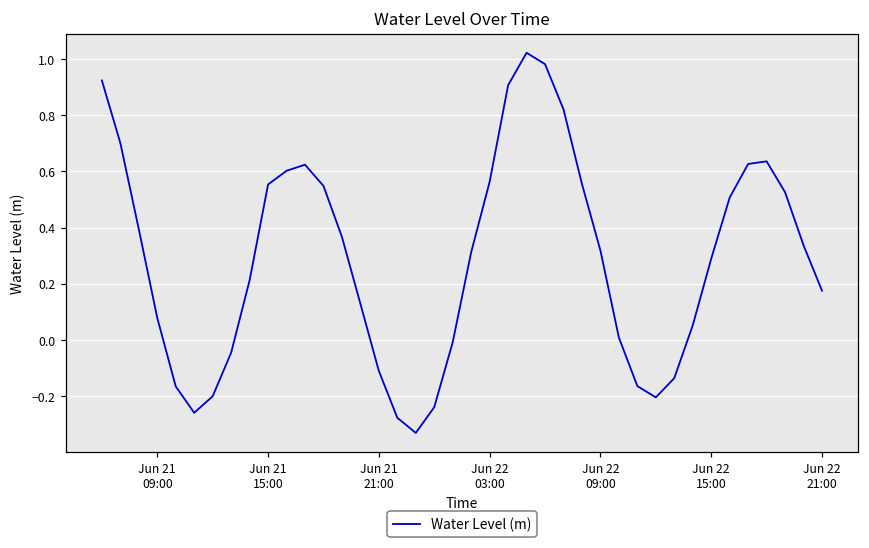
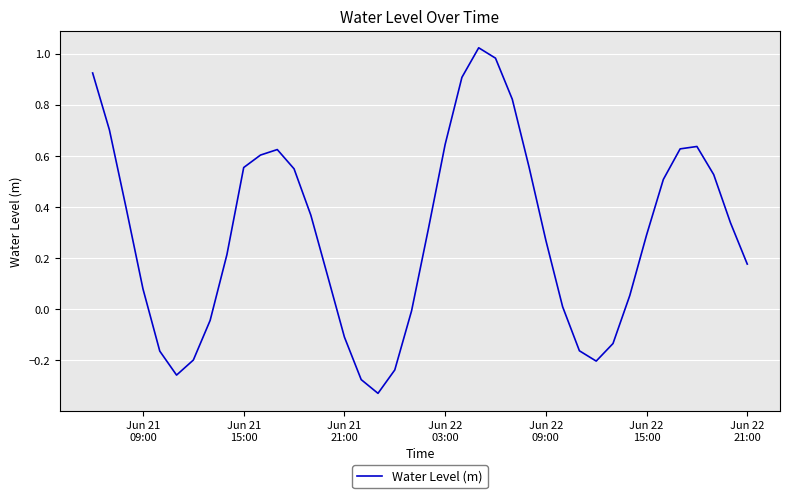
Jun 22 03:00: 0.56 -> 0.64
Jun 22 09:00: 0.32 -> 0.27
